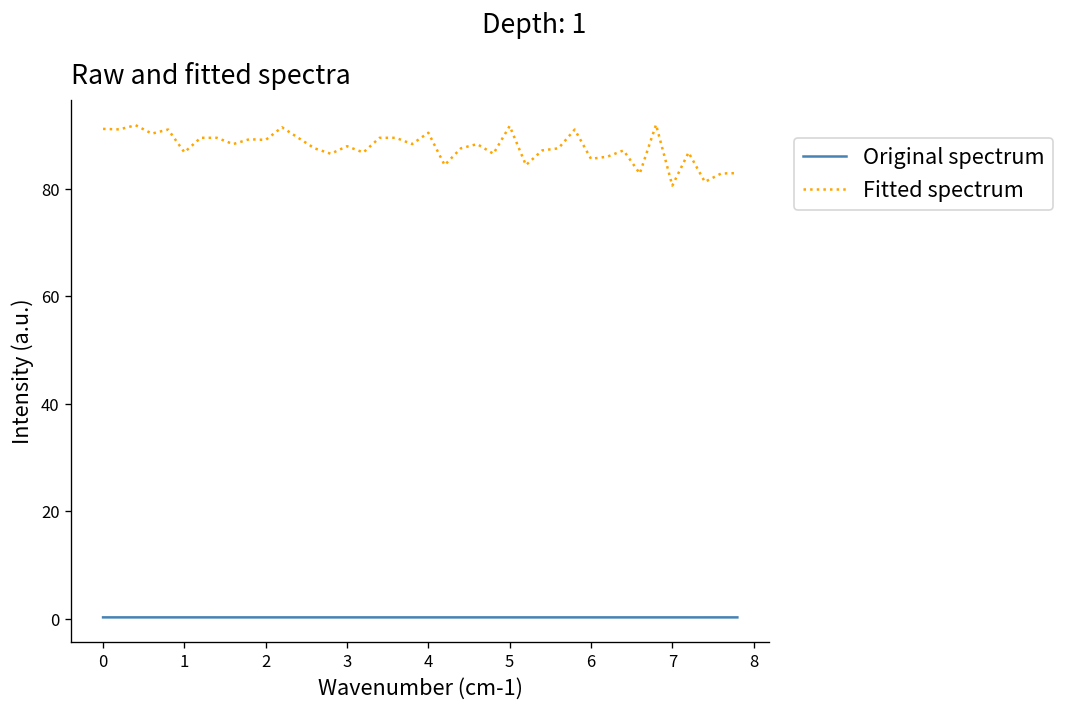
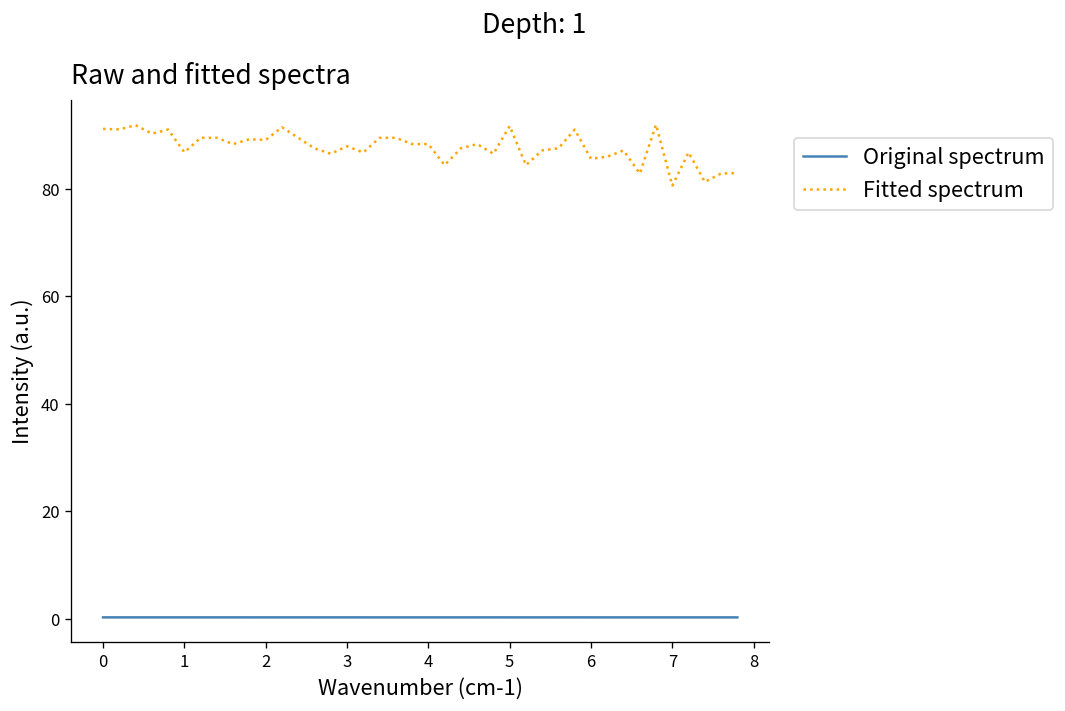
Fitted spectrum, 4: 90 -> 88
